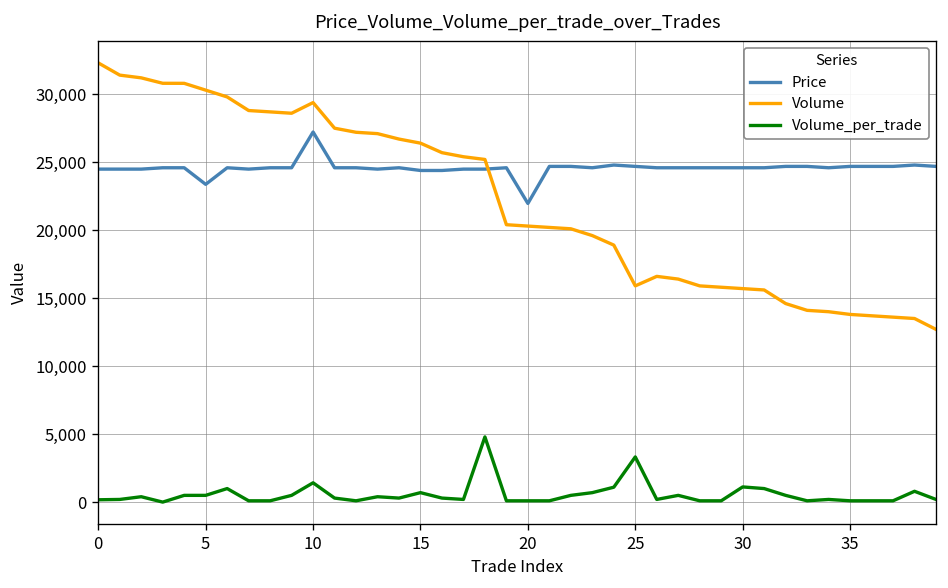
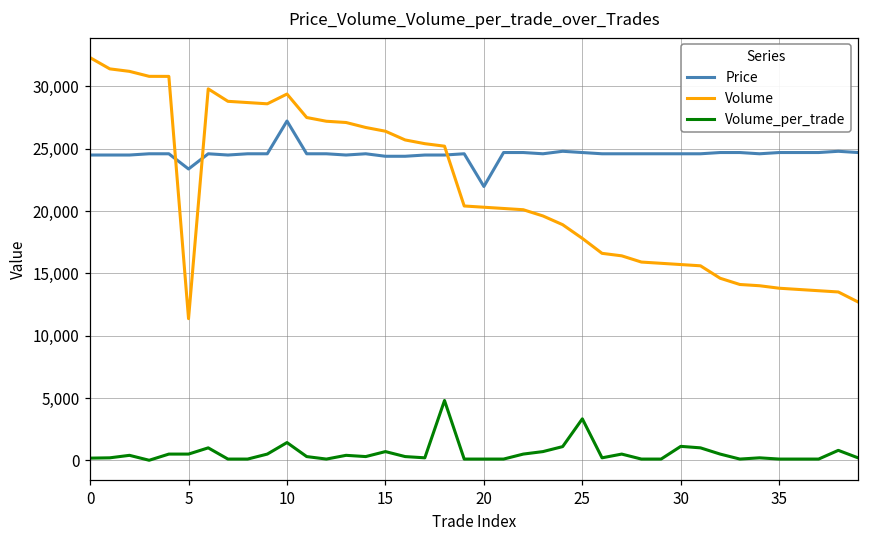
Volume, 5: 30,300 -> 11,400
Volume, 25: 15,900 -> 17,800
